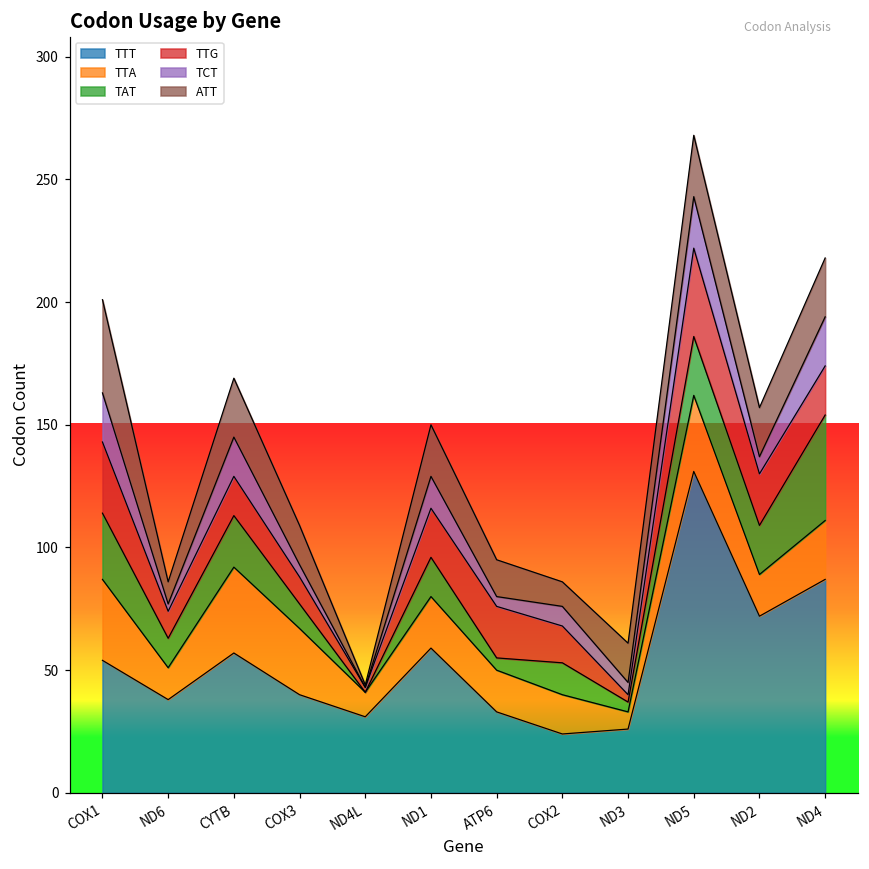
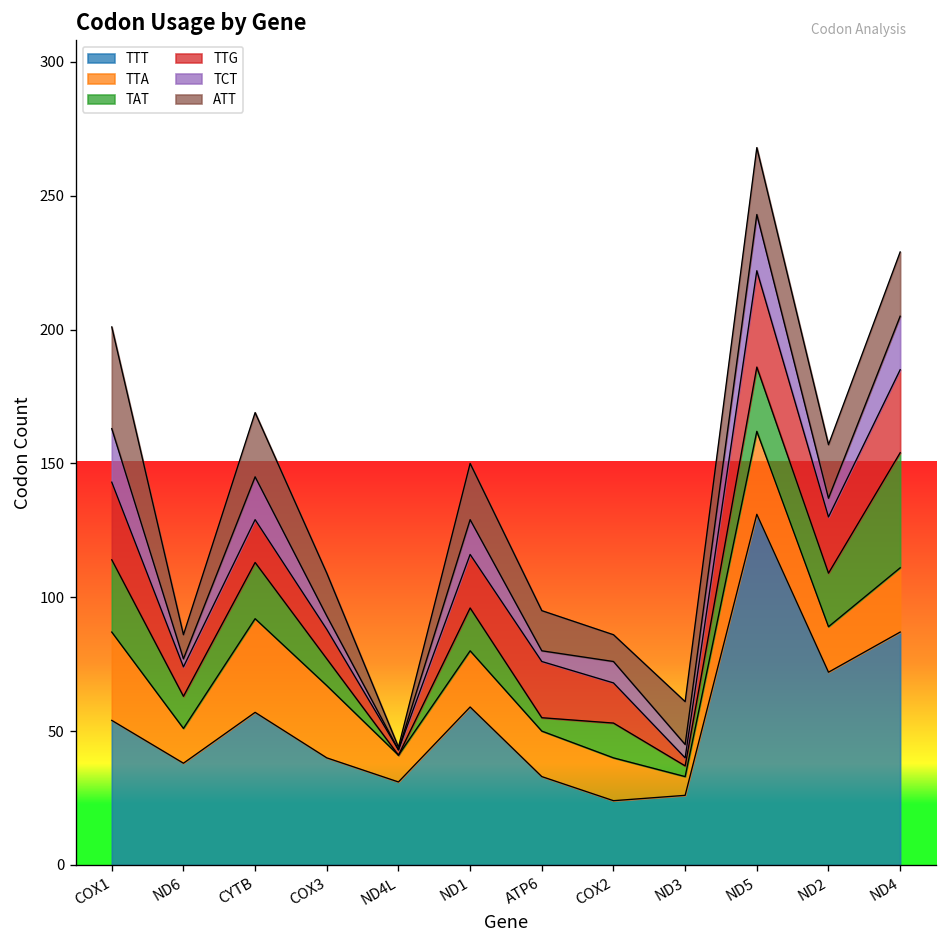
TTG, ND4: 20 -> 31
